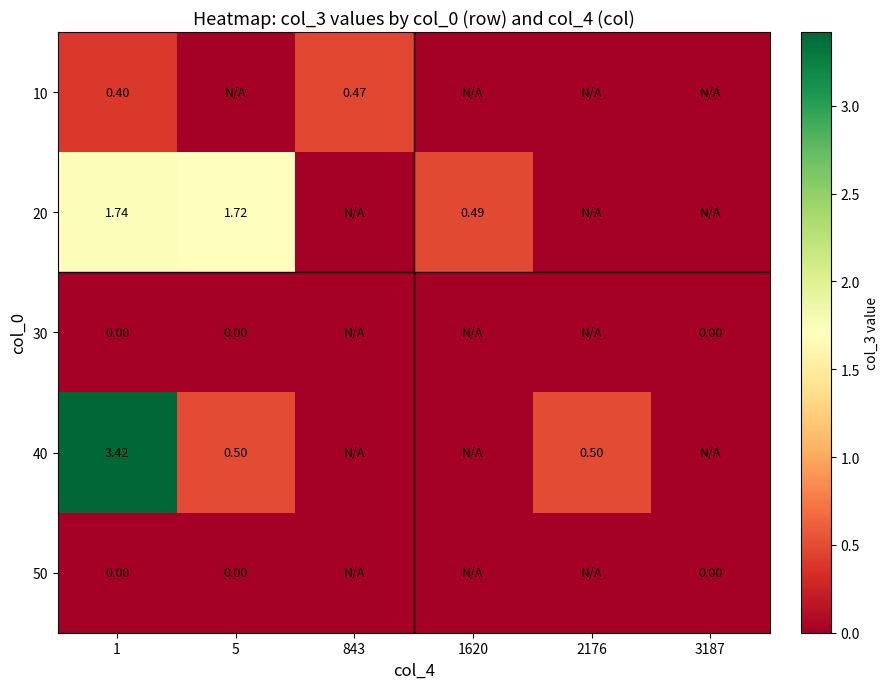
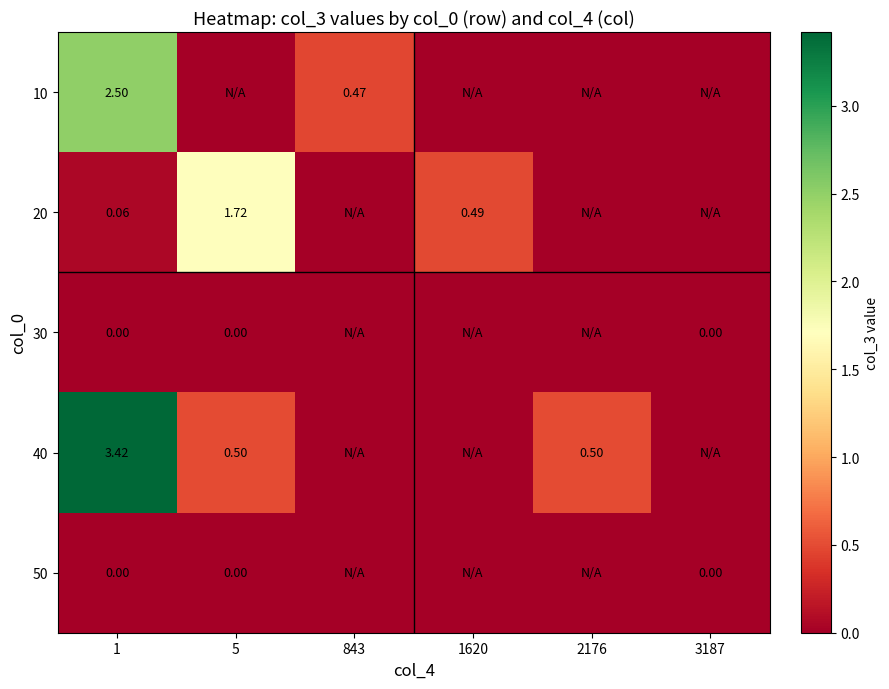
10, 1: 0.40 -> 2.50
20, 1: 1.74 -> 0.06
